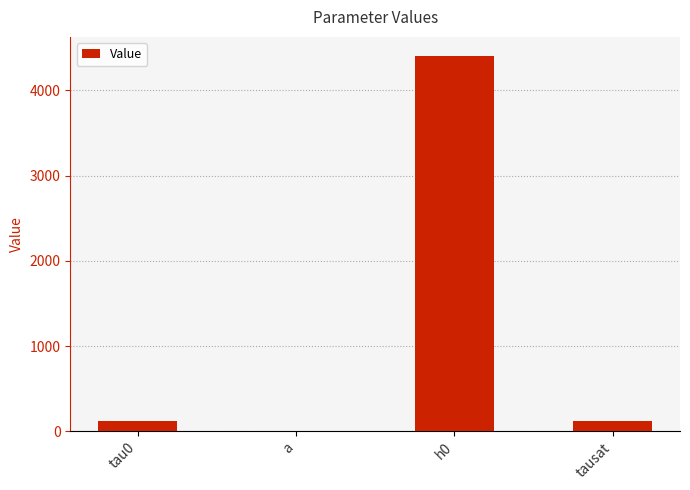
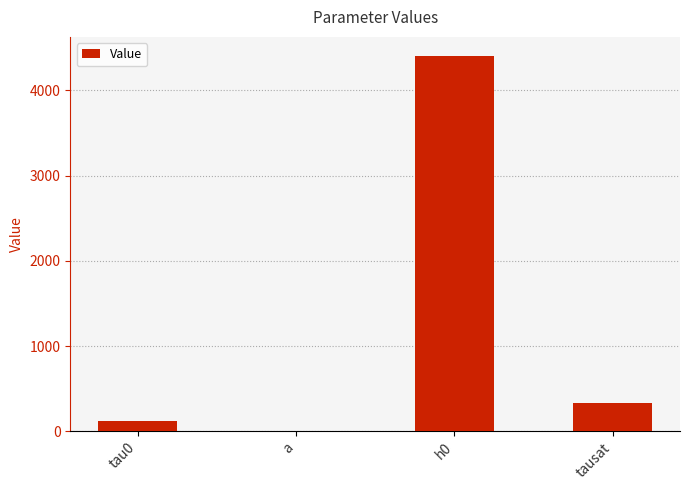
tausat: 100 -> 300
